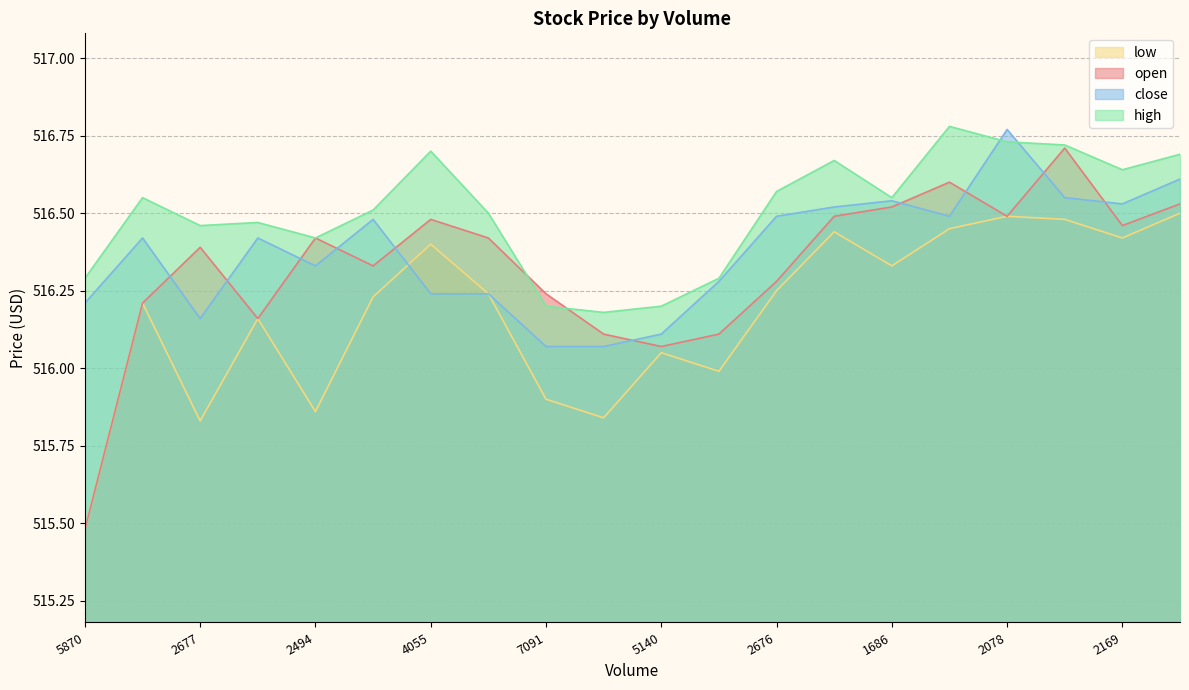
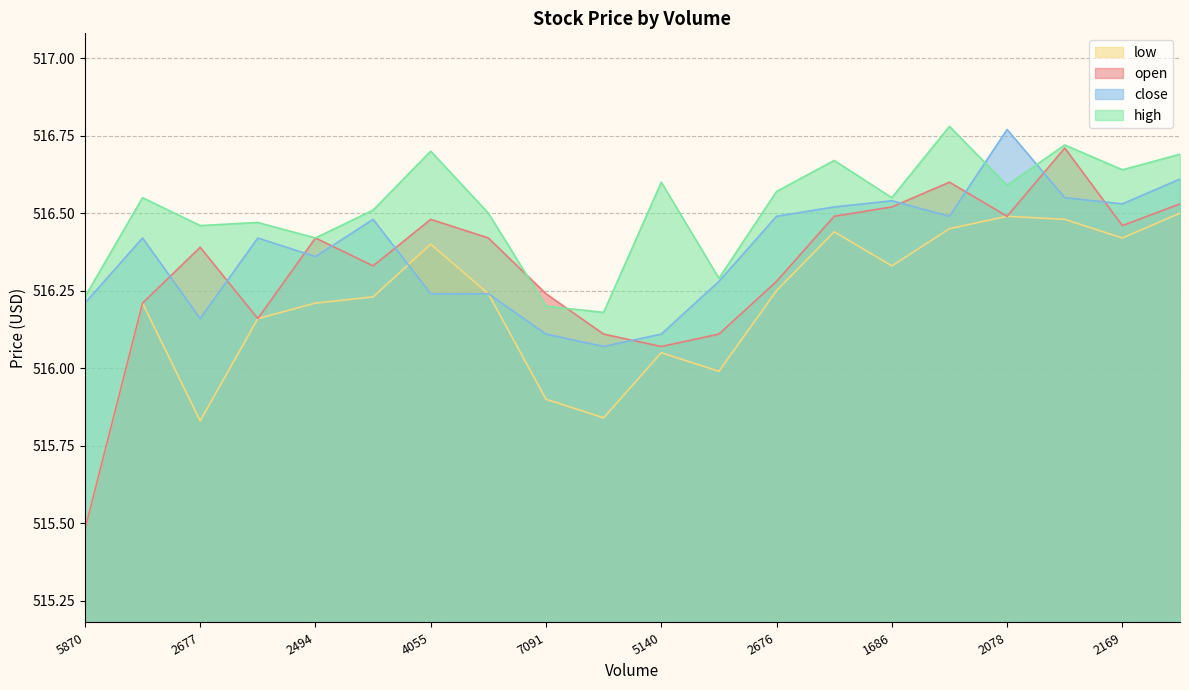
high, 5870: 516.29 -> 516.23
low, 2494: 515.86 -> 516.21
close, 2494: 516.33 -> 516.36
close, 7091: 516.07 -> 516.11
high, 5140: 516.2 -> 516.6
high, 2078: 516.73 -> 516.59
